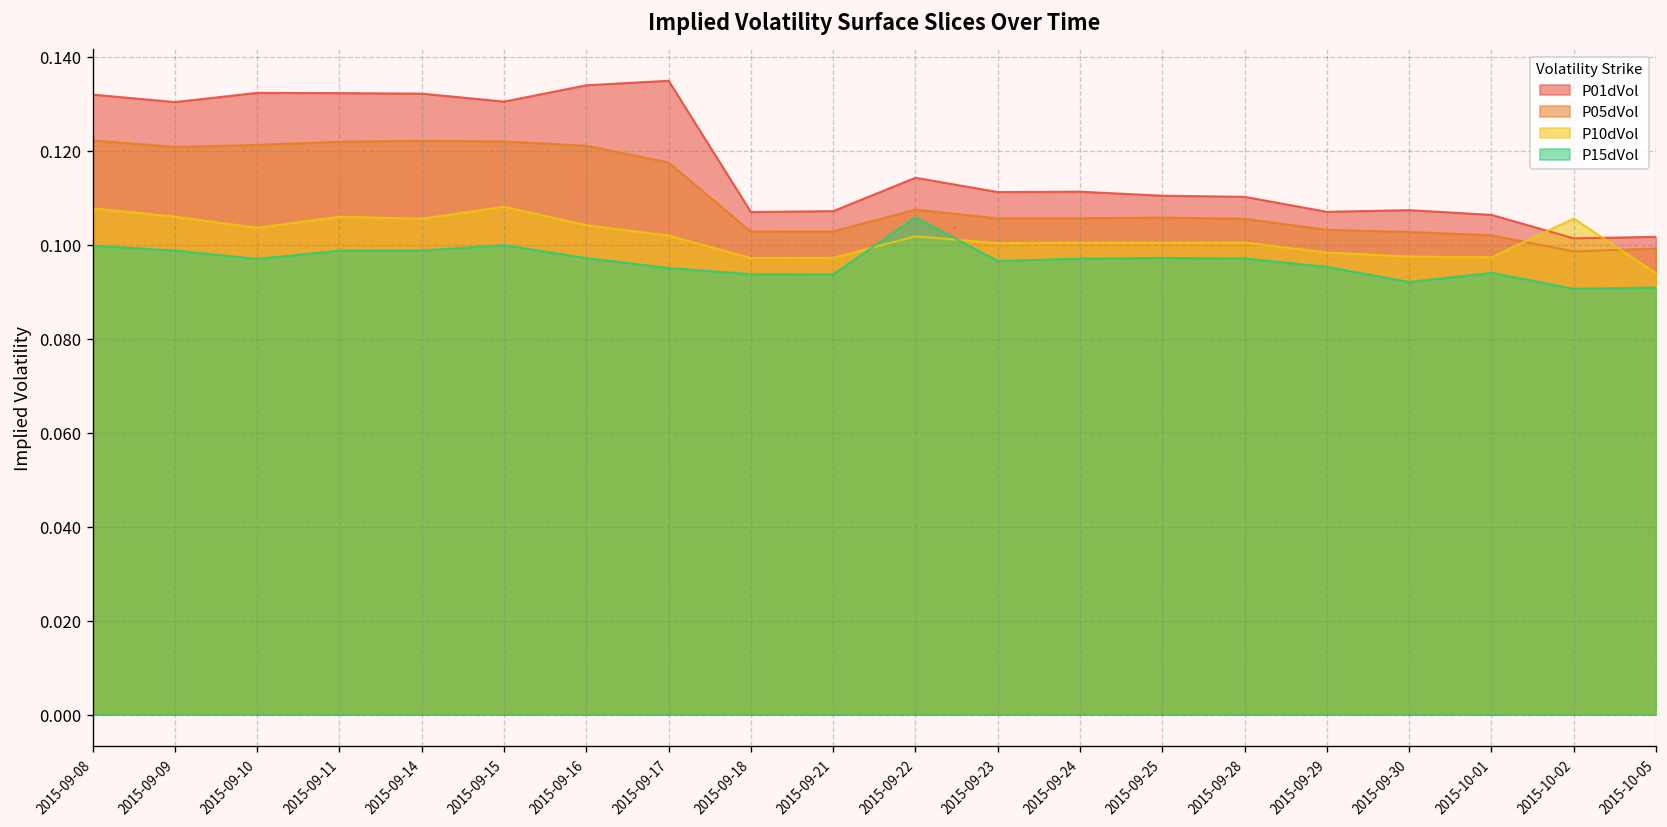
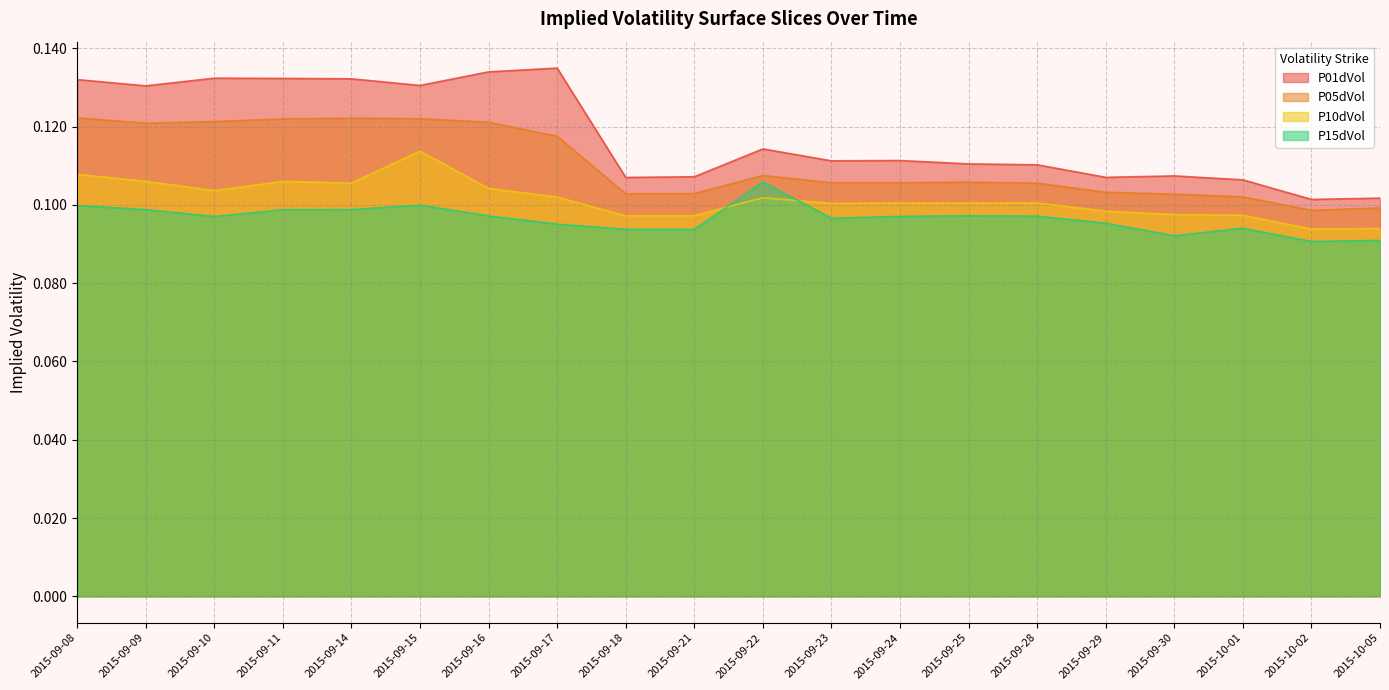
P10dVol, 2015-09-15: 0.108 -> 0.114
P10dVol, 2015-10-02: 0.106 -> 0.094
